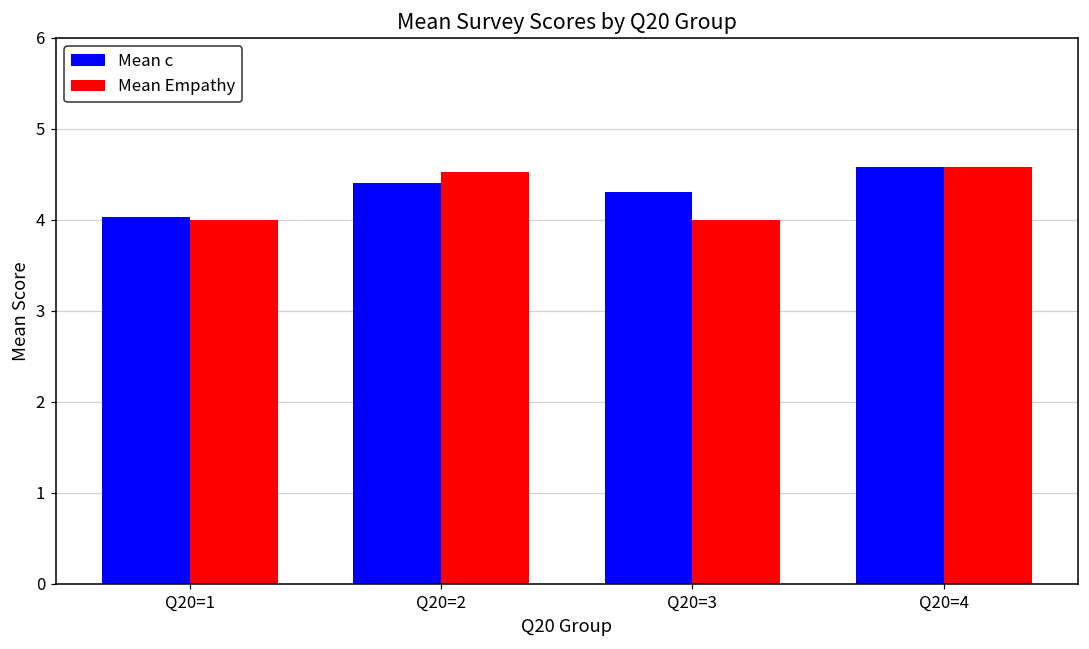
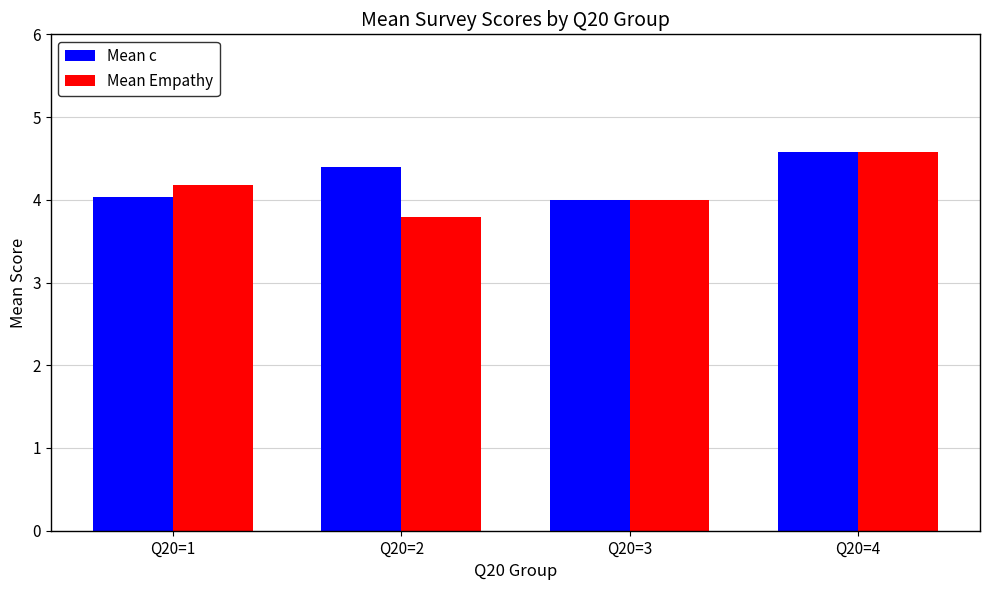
Mean Empathy, Q20=1: 4.0 -> 4.2
Mean Empathy, Q20=2: 4.5 -> 3.8
Mean c, Q20=3: 4.3 -> 4.0
